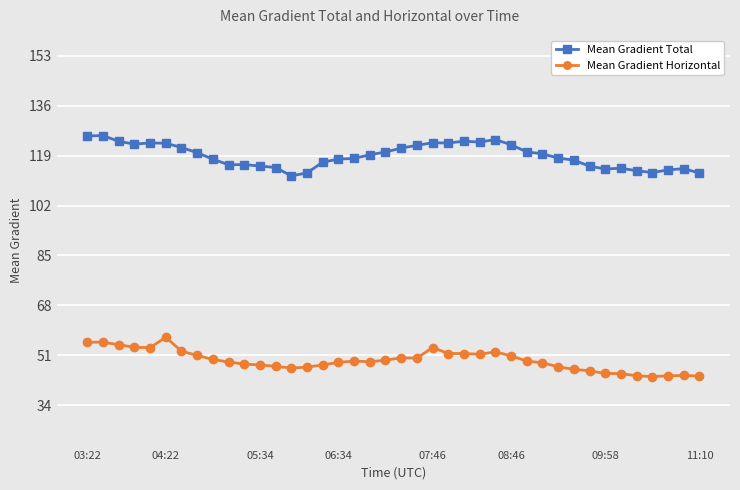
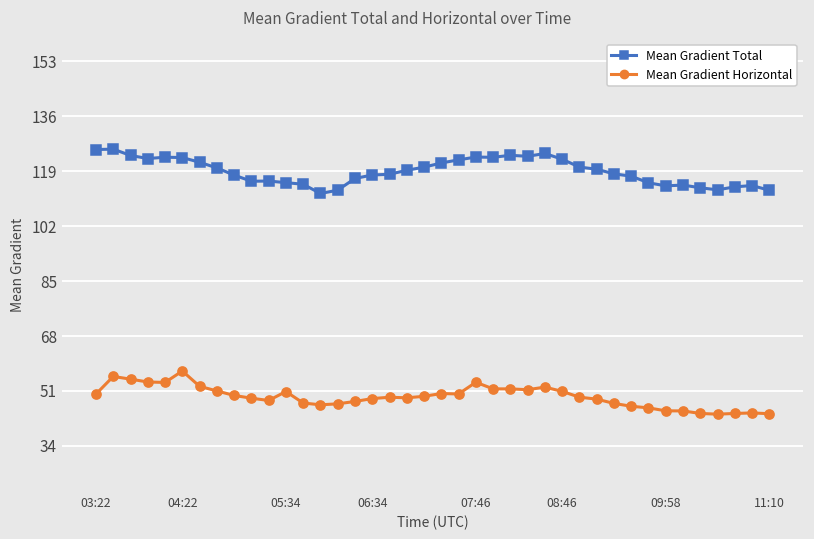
Mean Gradient Horizontal, 03:22: 56 -> 50
Mean Gradient Horizontal, 05:34: 48 -> 51
